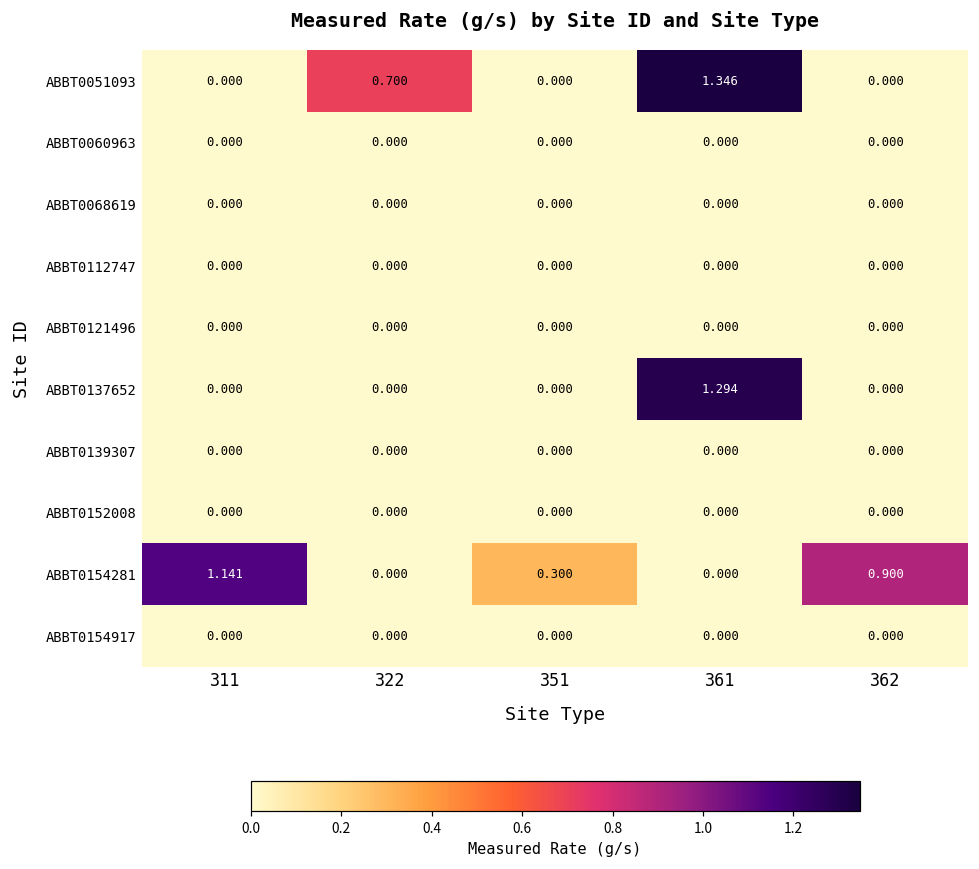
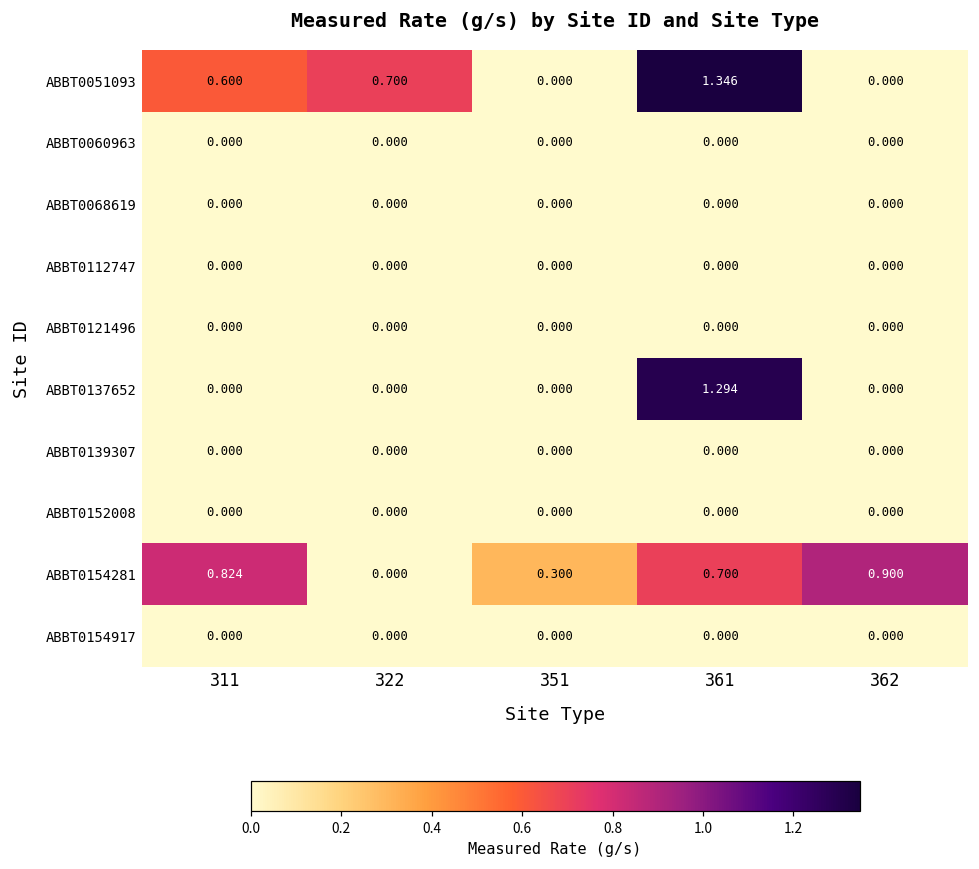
ABBT0051093, 311: 0.000 -> 0.600
ABBT0154281, 311: 1.141 -> 0.824
ABBT0154281, 361: 0.000 -> 0.700
